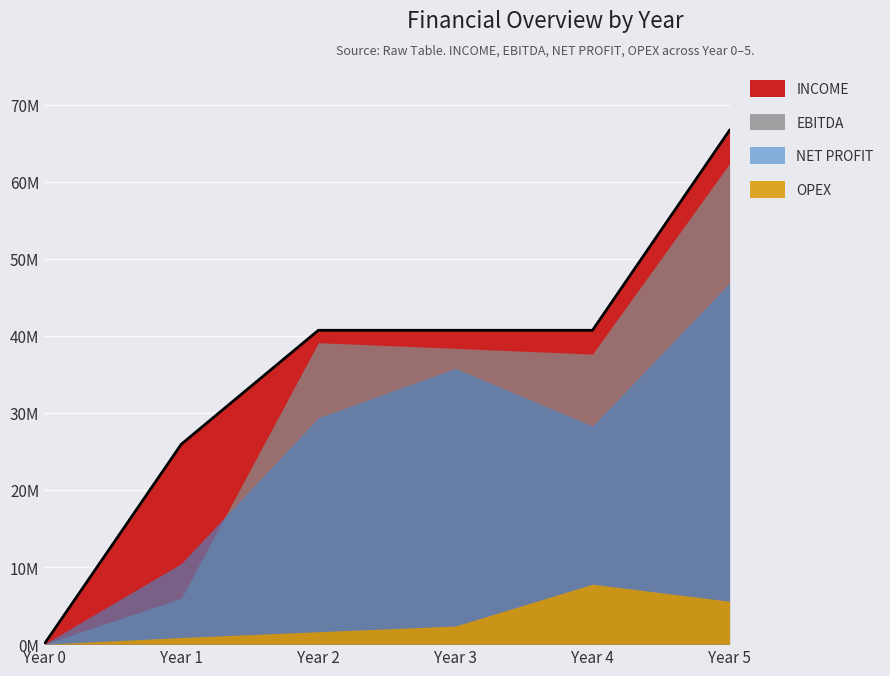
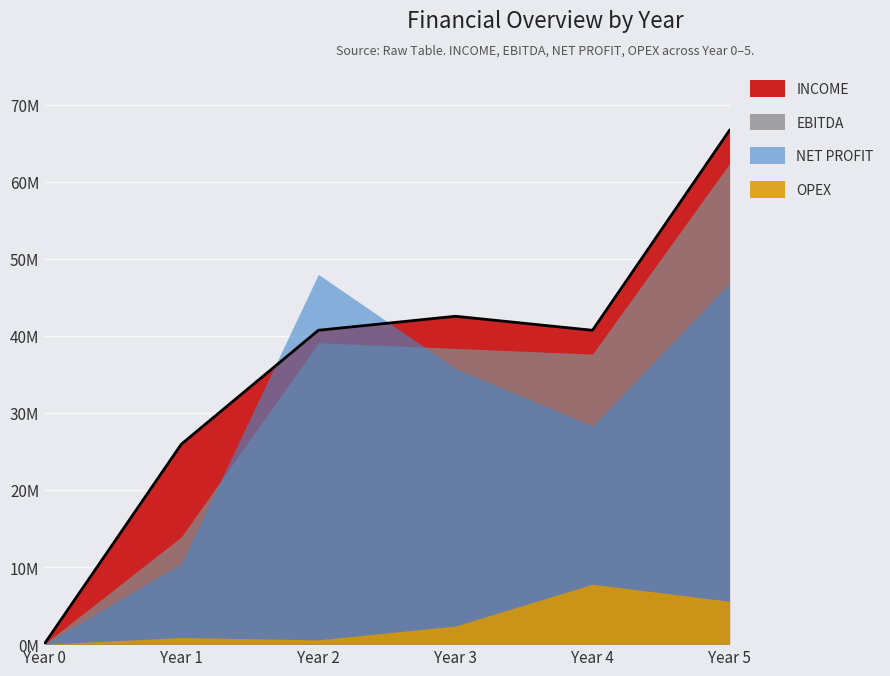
EBITDA, Year 1: 6000000 -> 14000000
NET PROFIT, Year 2: 29000000 -> 48000000
OPEX, Year 2: 2000000 -> 1000000
INCOME, Year 3: 41000000 -> 43000000
